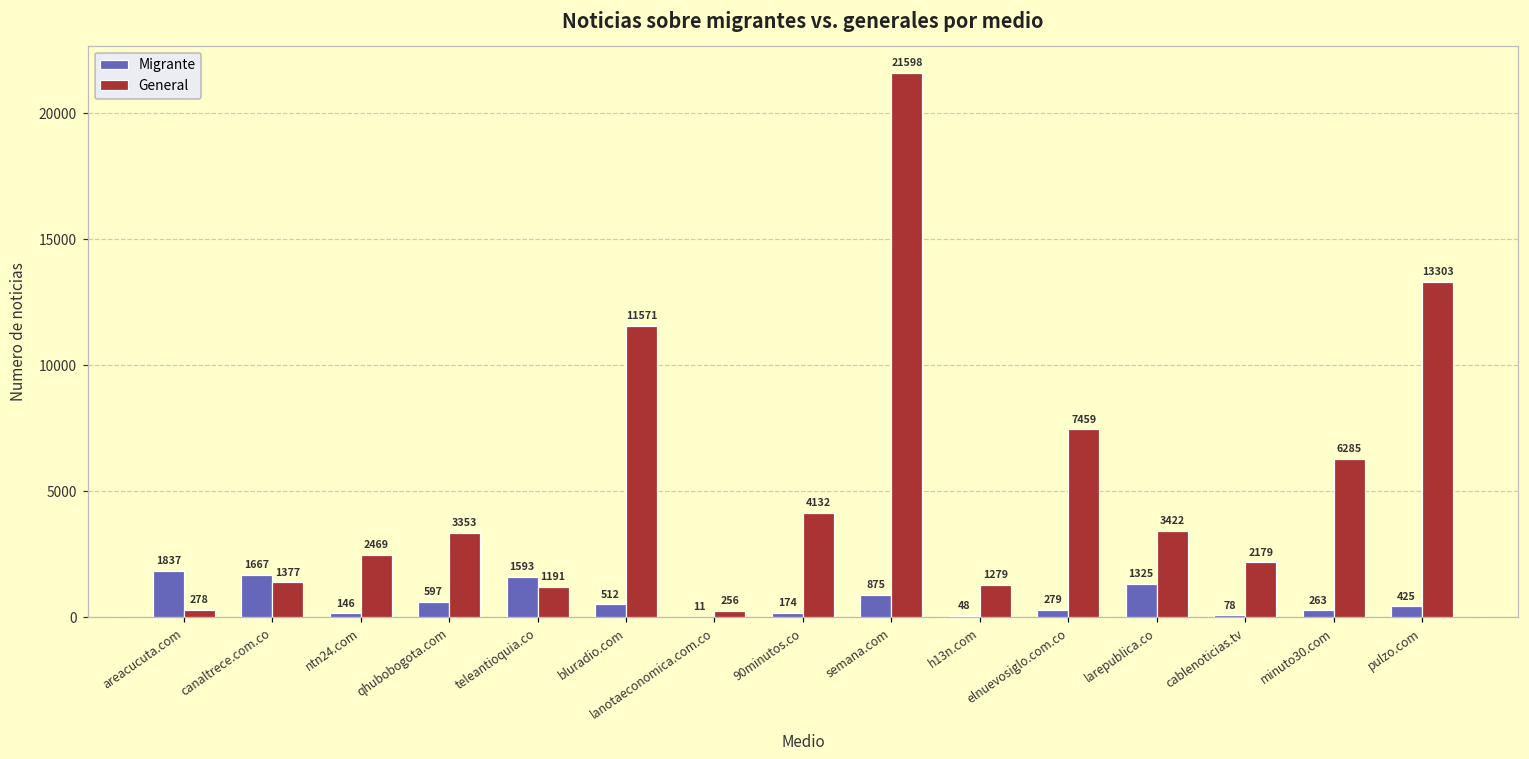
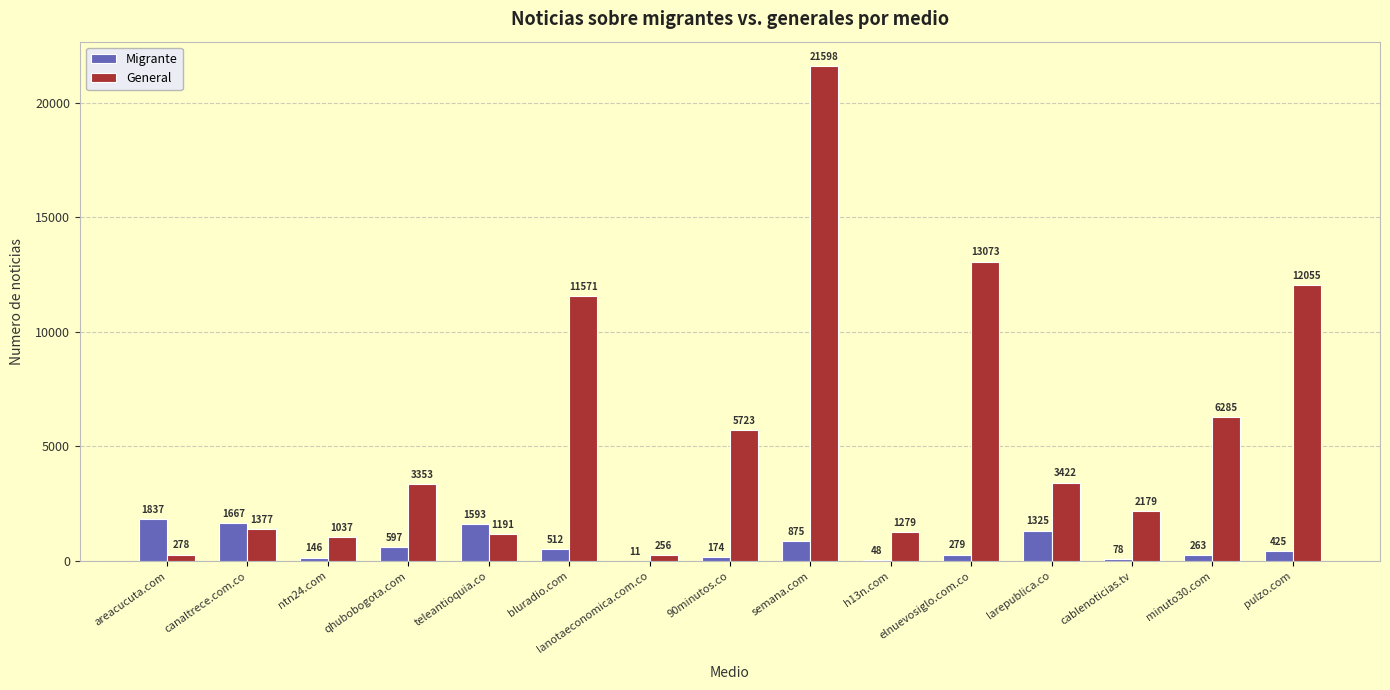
General, ntn24.com: 2469 -> 1037
General, 90minutos.co: 4132 -> 5723
General, elnuevosiglo.com.co: 7459 -> 13073
General, pulzo.com: 13303 -> 12055
